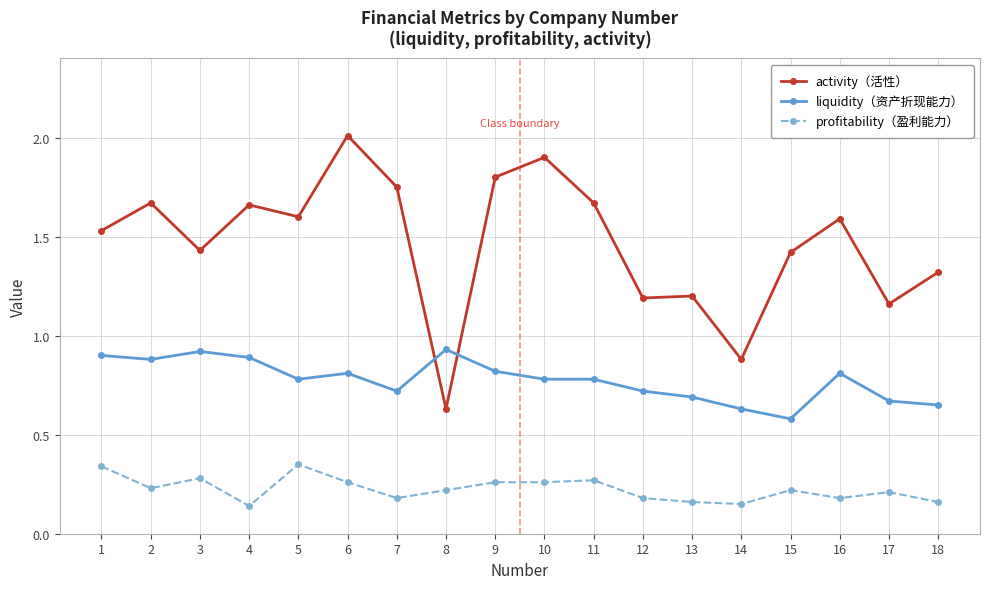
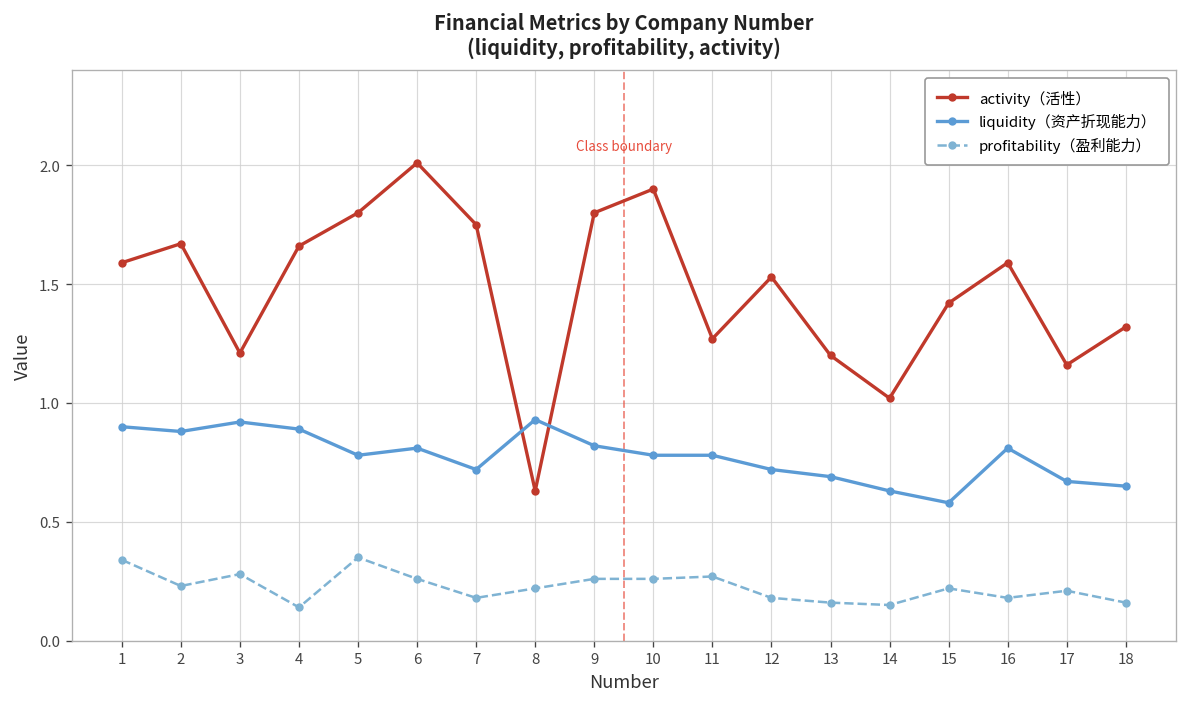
activity（活性）, 1: 1.53 -> 1.59
activity（活性）, 3: 1.43 -> 1.21
activity（活性）, 5: 1.6 -> 1.8
activity（活性）, 11: 1.67 -> 1.27
activity（活性）, 12: 1.19 -> 1.53
activity（活性）, 14: 0.88 -> 1.02
